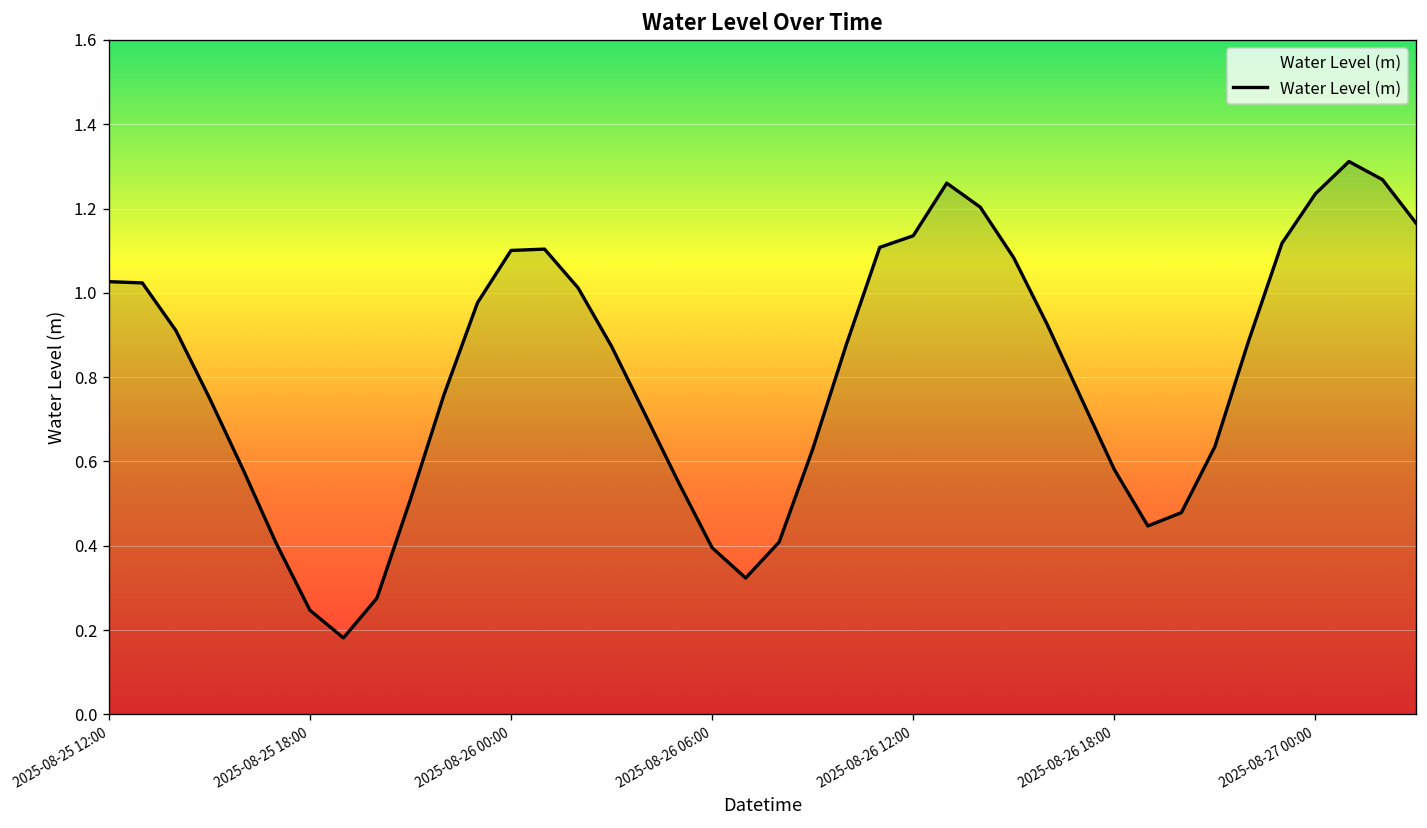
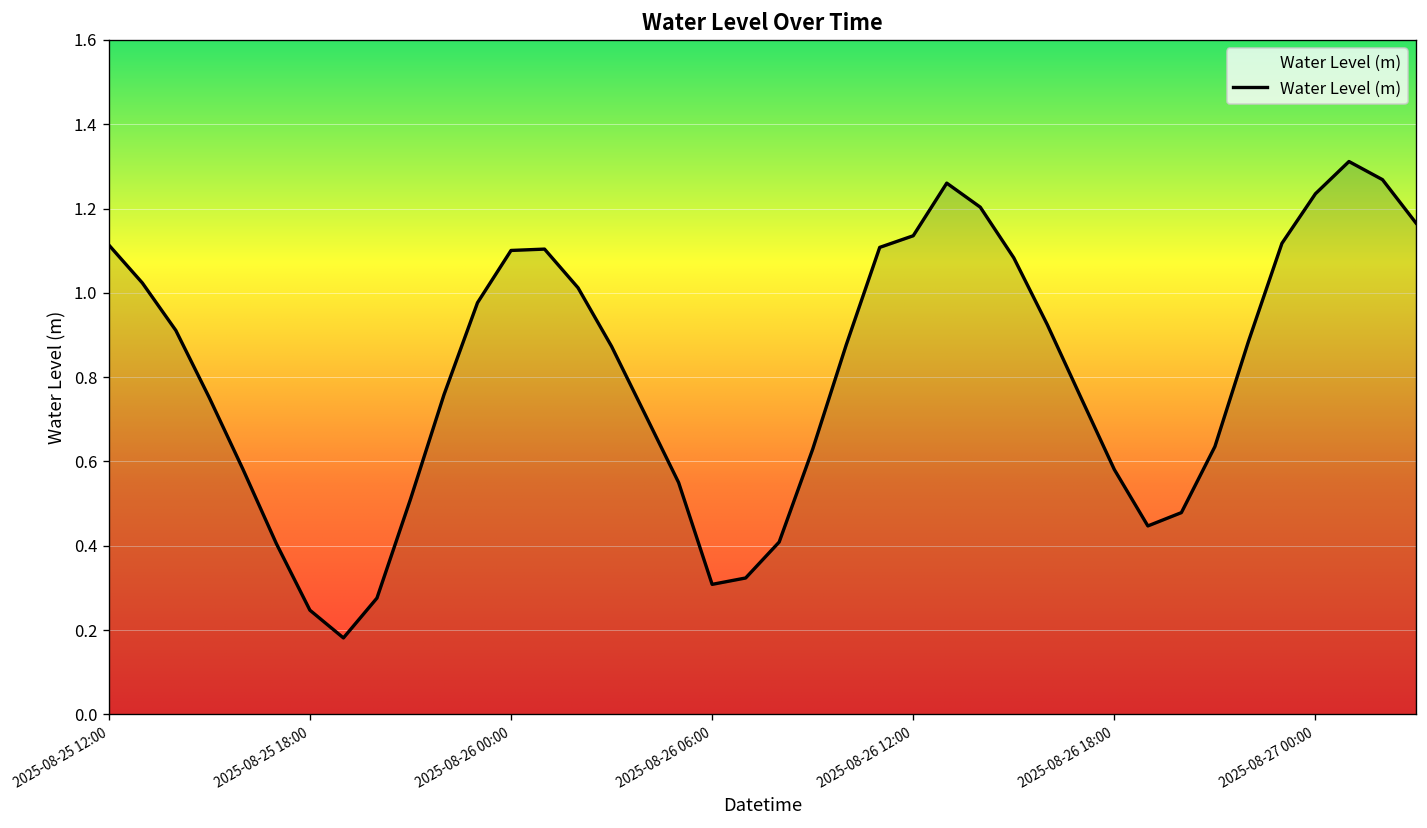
2025-08-25 12:00: 1.03 -> 1.11
2025-08-26 06:00: 0.40 -> 0.31
